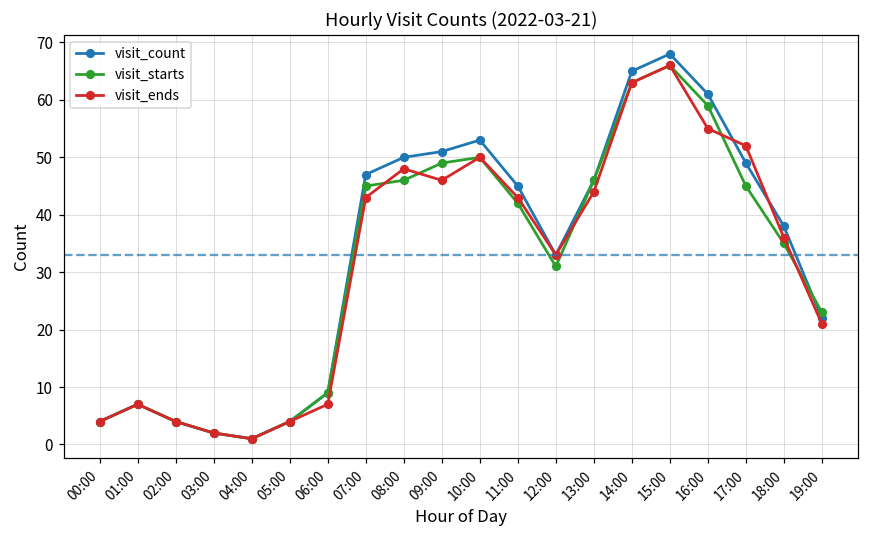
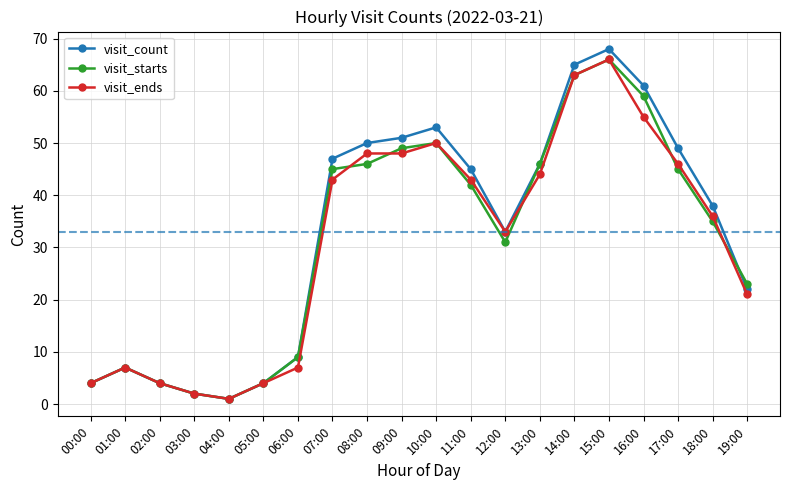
visit_ends, 09:00: 46 -> 48
visit_ends, 17:00: 52 -> 46
